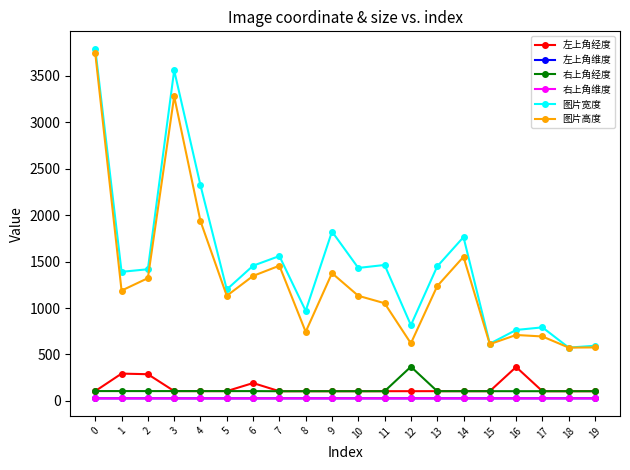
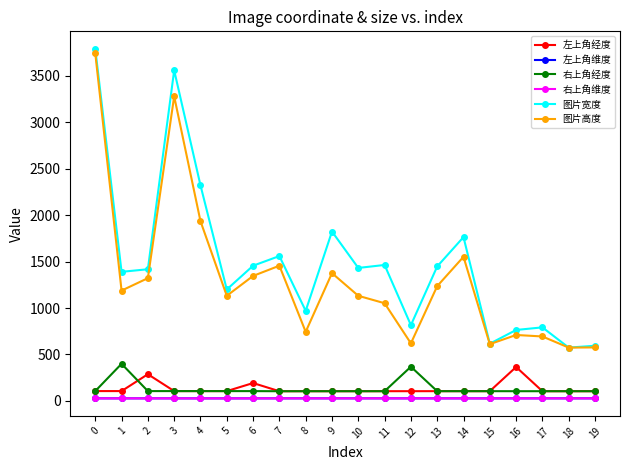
左上角经度, 1: 300 -> 100
右上角经度, 1: 100 -> 400
